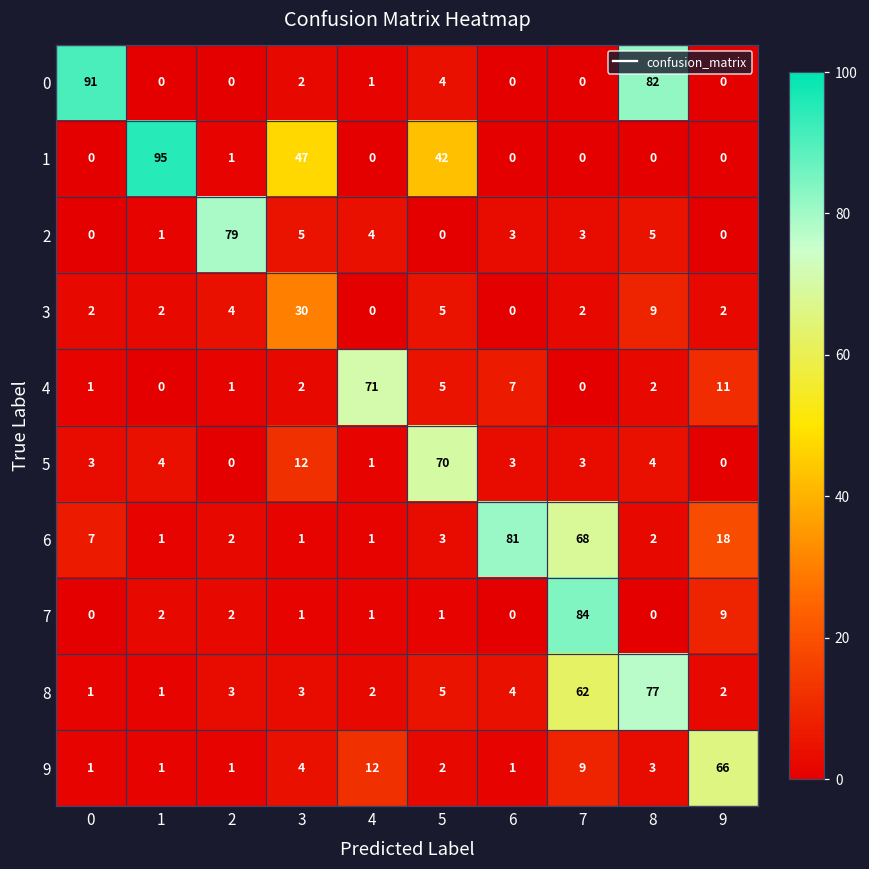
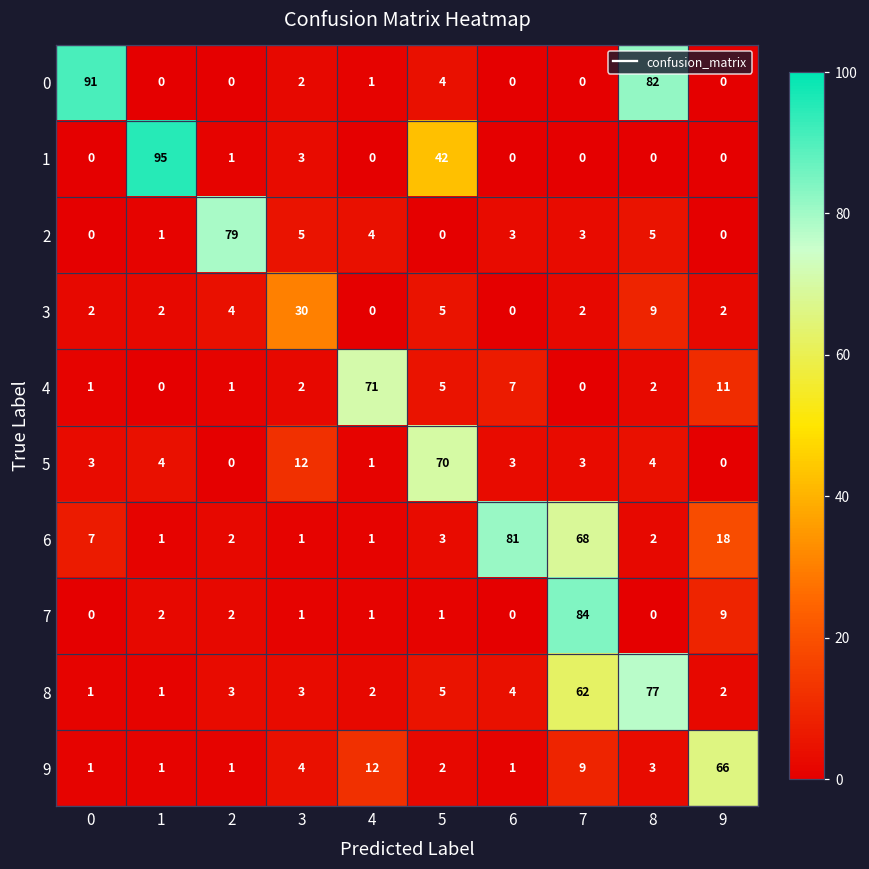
1, 3: 47 -> 3
